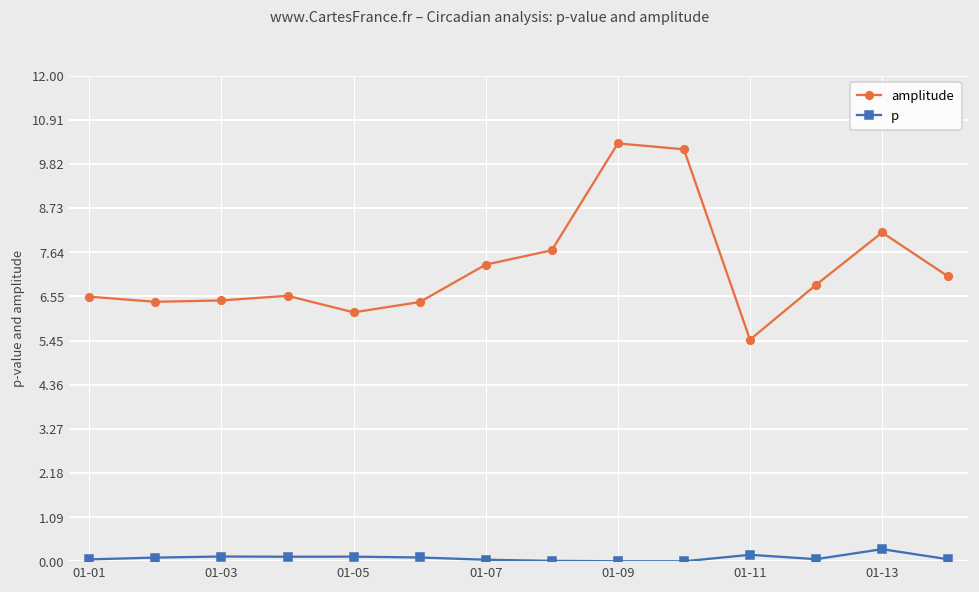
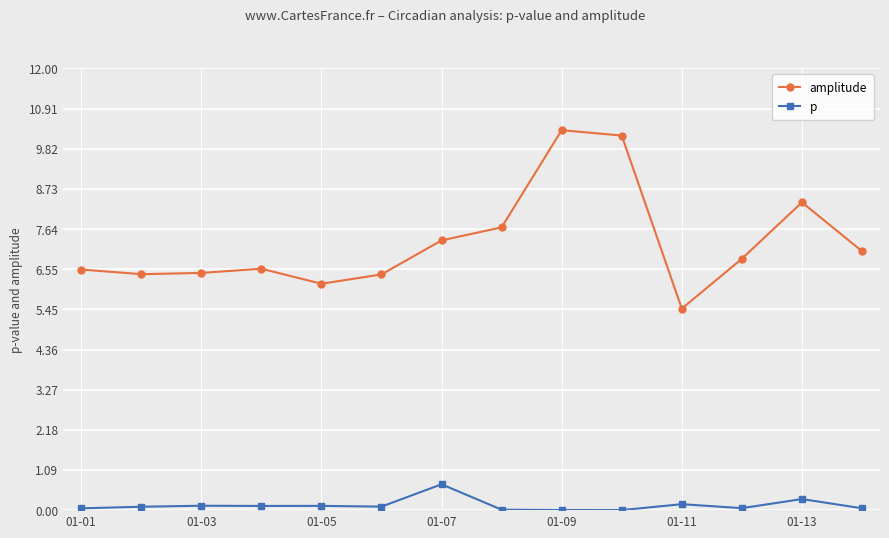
p, 01-07: 0.0 -> 0.7
amplitude, 01-13: 8.1 -> 8.4
